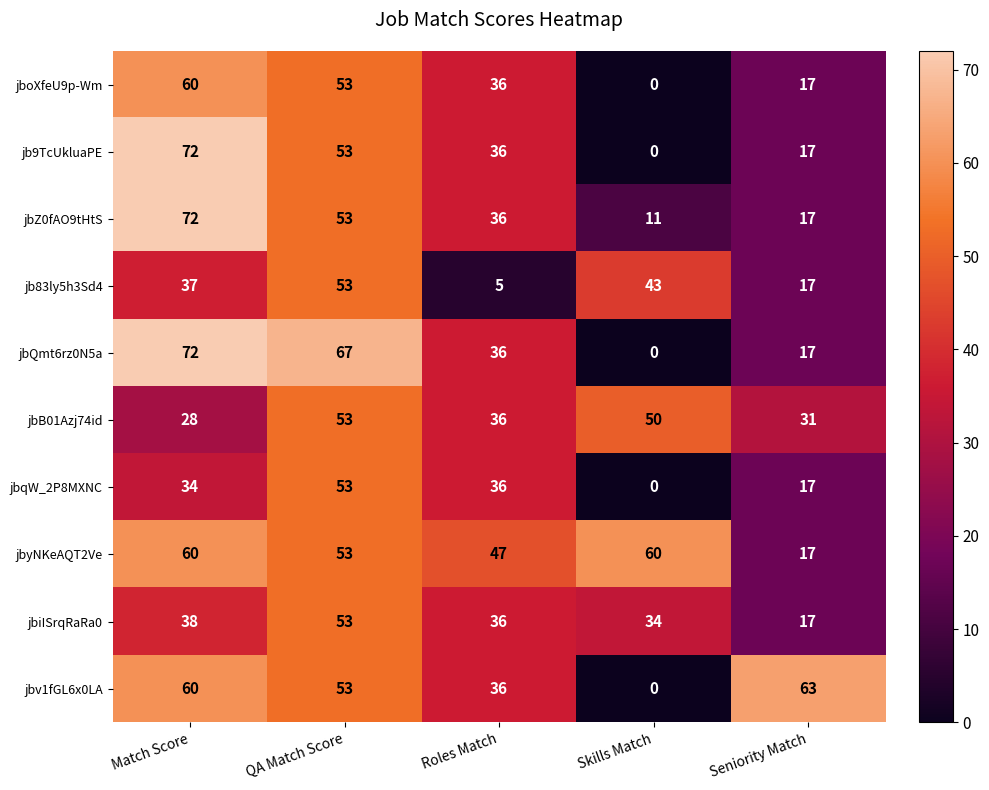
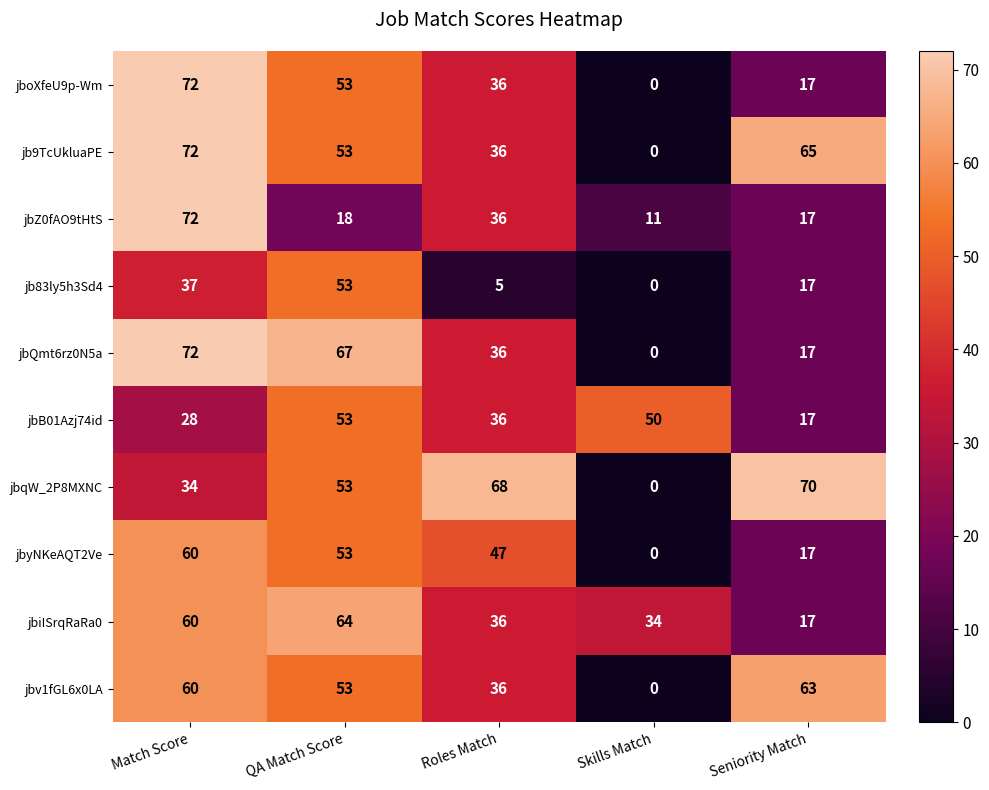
jboXfeU9p-Wm, Match Score: 60 -> 72
jb9TcUkluaPE, Seniority Match: 17 -> 65
jbZ0fAO9tHtS, QA Match Score: 53 -> 18
jb83ly5h3Sd4, Skills Match: 43 -> 0
jbB01Azj74id, Seniority Match: 31 -> 17
jbqW_2P8MXNC, Roles Match: 36 -> 68
jbqW_2P8MXNC, Seniority Match: 17 -> 70
jbyNKeAQT2Ve, Skills Match: 60 -> 0
jbiISrqRaRa0, Match Score: 38 -> 60
jbiISrqRaRa0, QA Match Score: 53 -> 64
